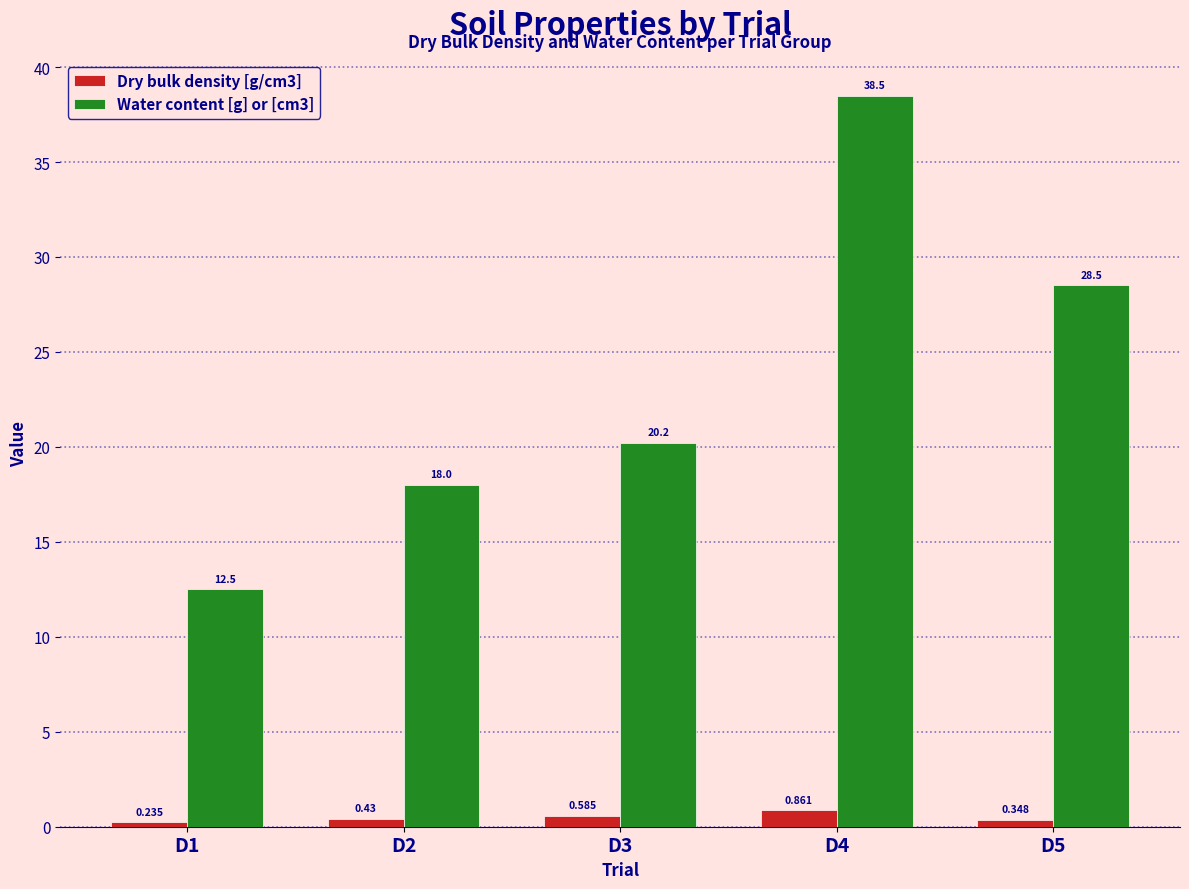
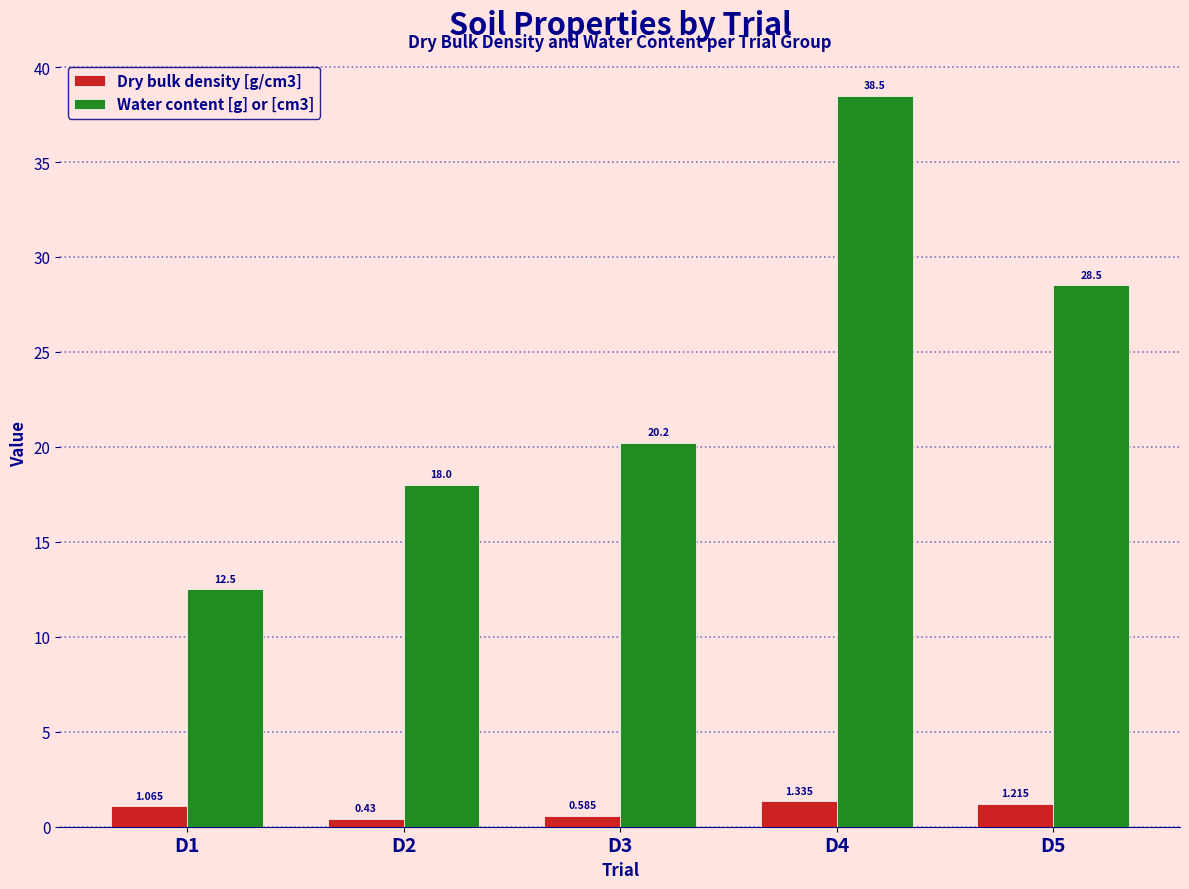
Dry bulk density [g/cm3], D1: 0.235 -> 1.065
Dry bulk density [g/cm3], D4: 0.861 -> 1.335
Dry bulk density [g/cm3], D5: 0.348 -> 1.215
